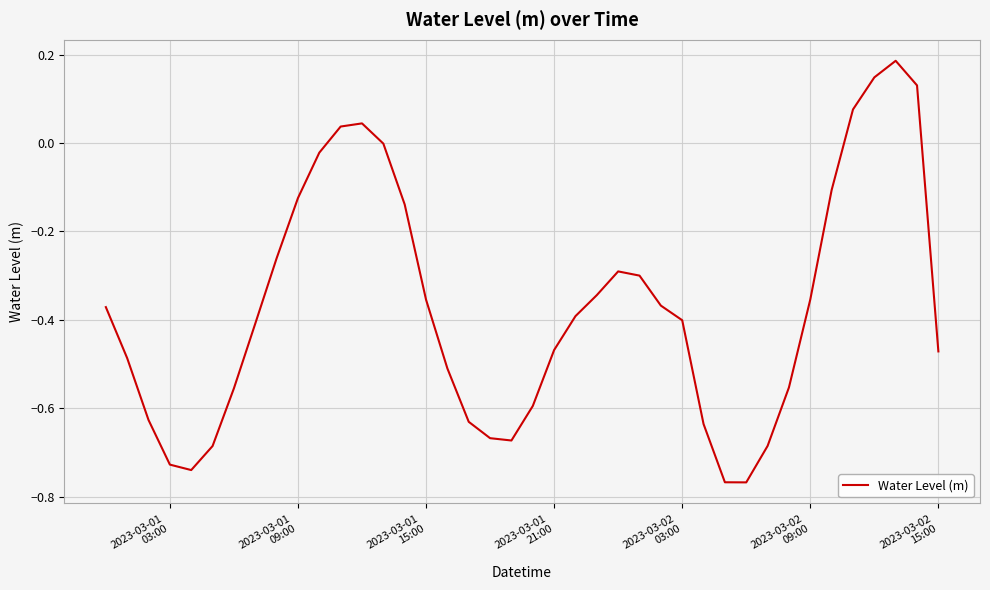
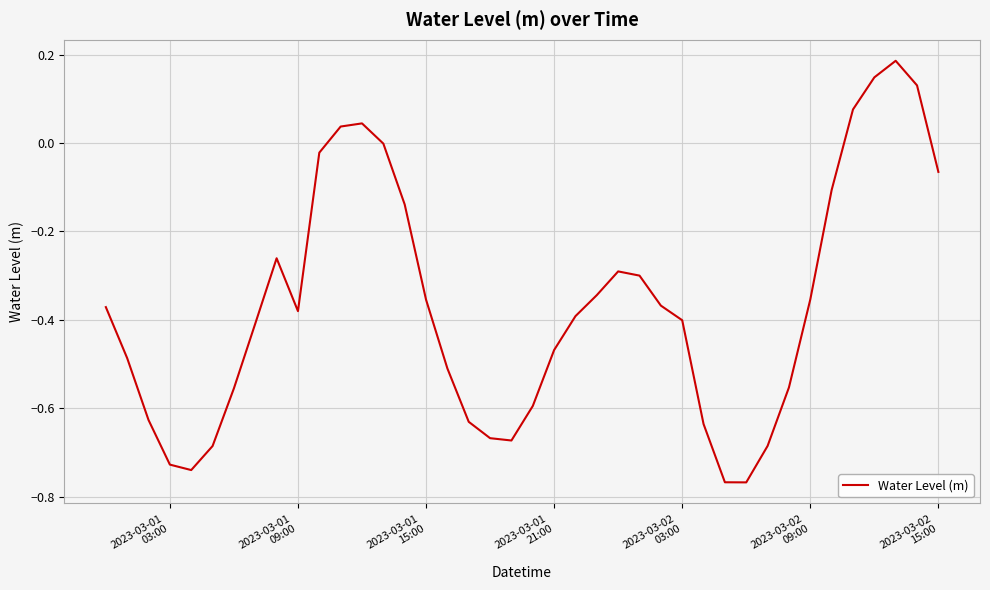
2023-03-01 09:00: -0.12 -> -0.38
2023-03-02 15:00: -0.47 -> -0.07
